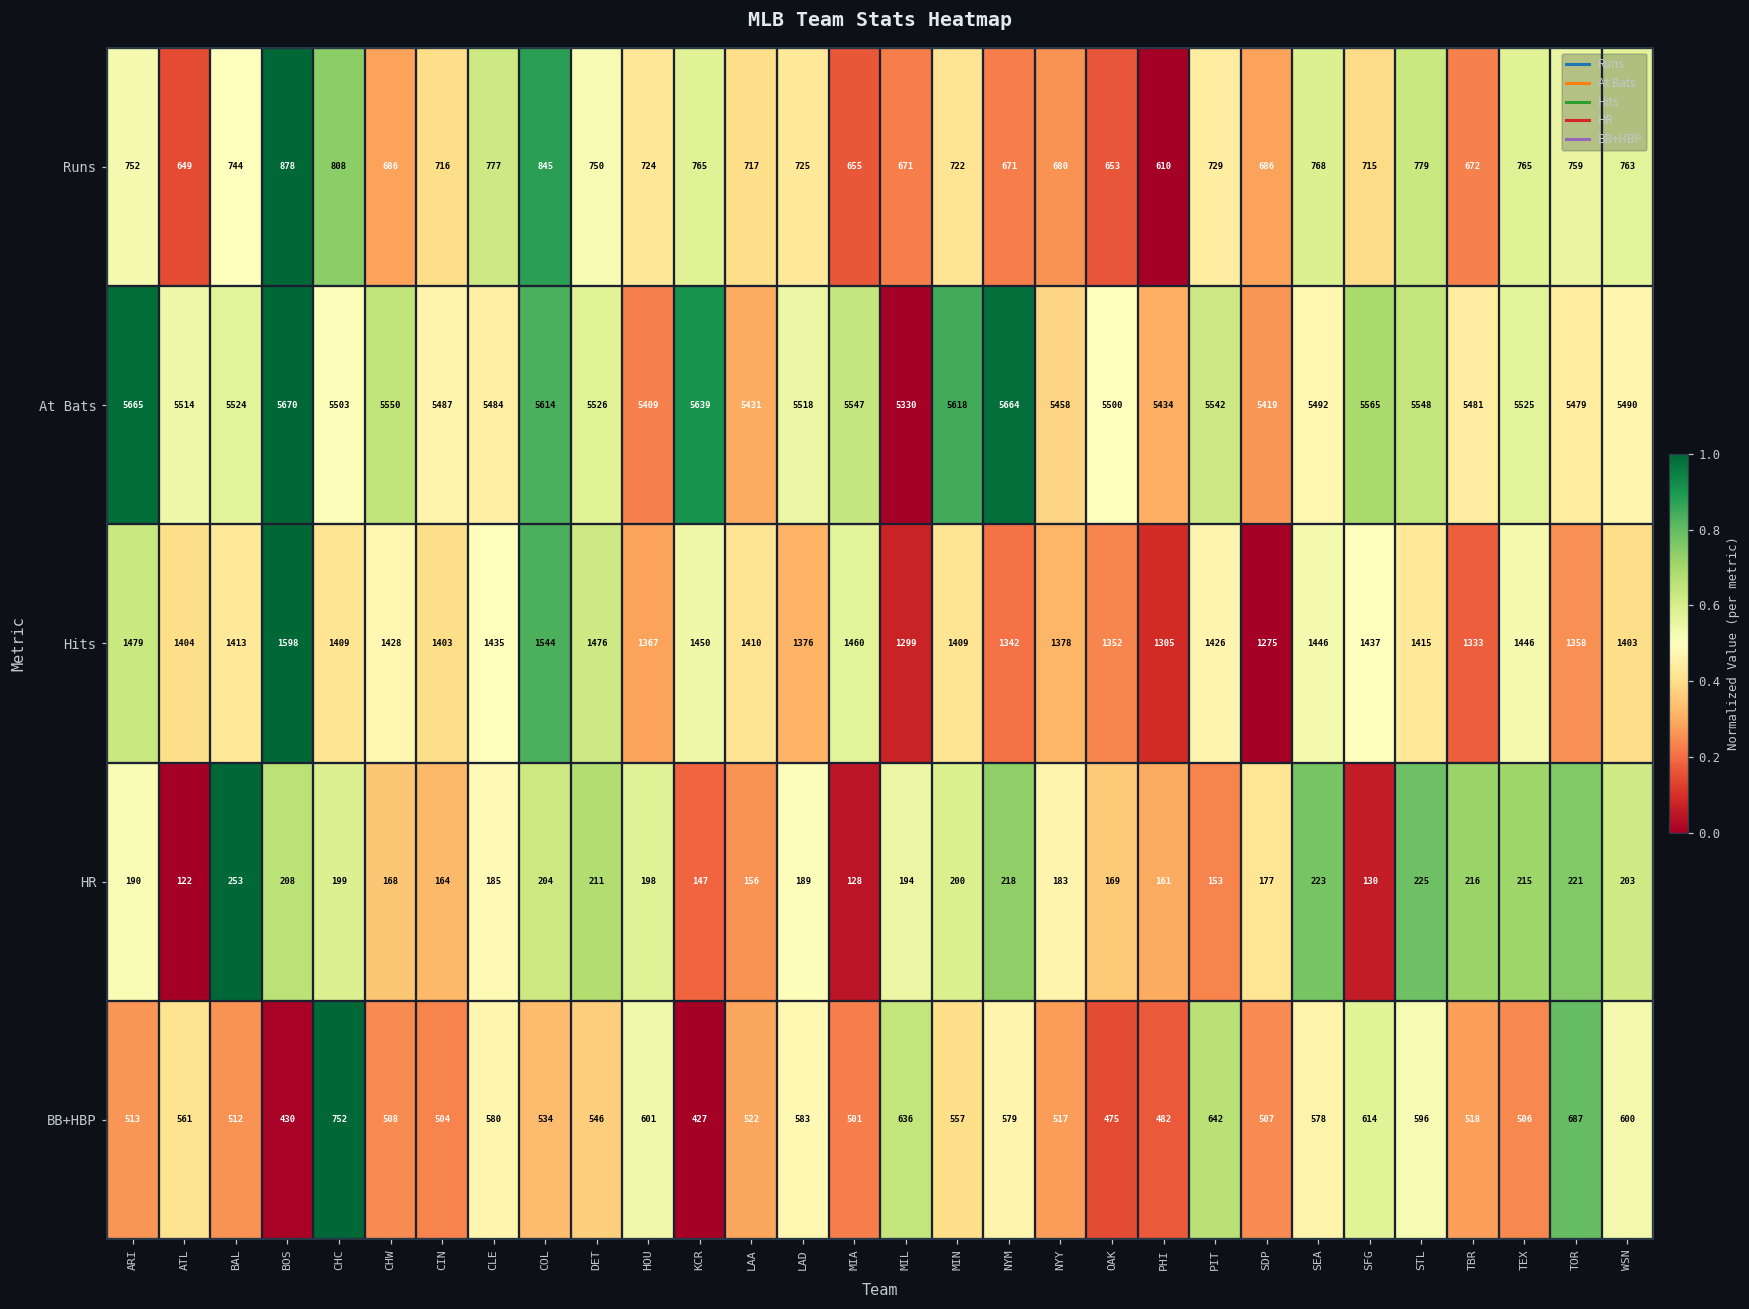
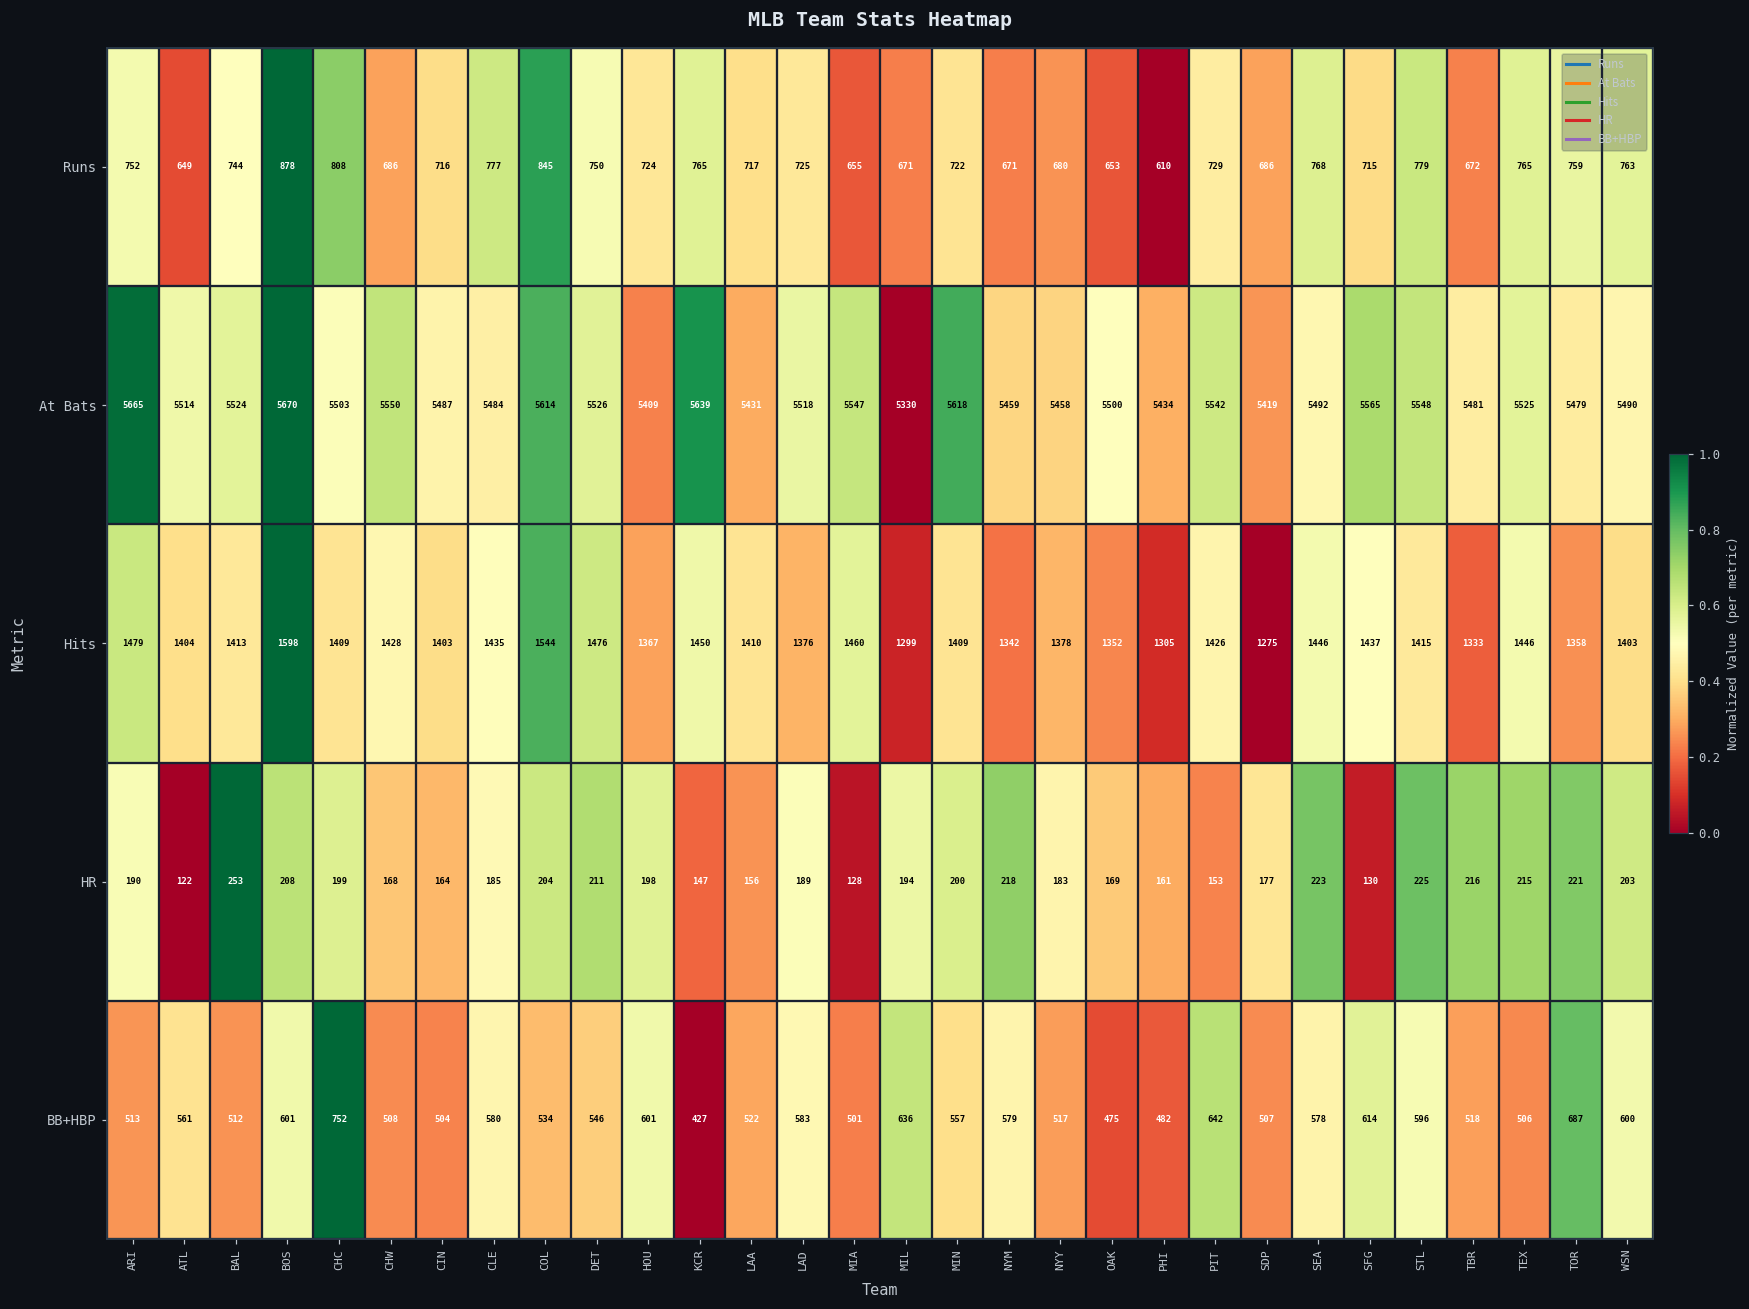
At Bats, NYM: 5664 -> 5459
BB+HBP, BOS: 430 -> 601
